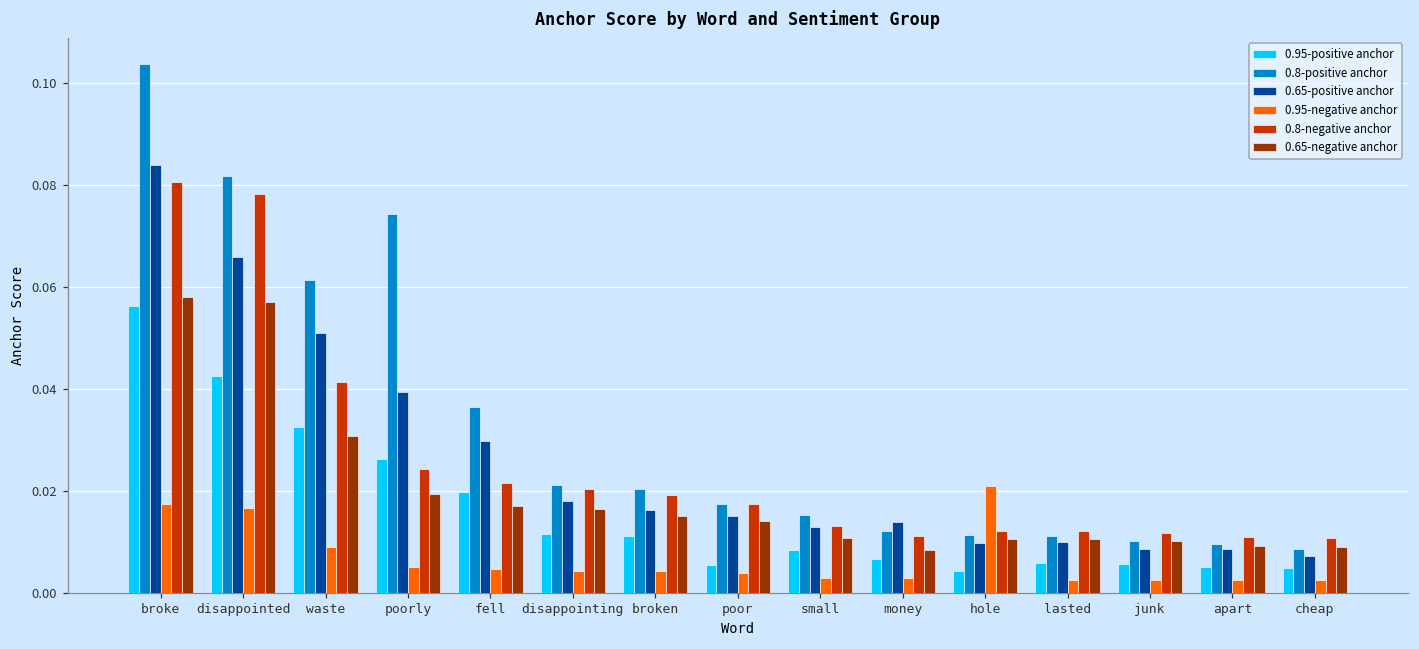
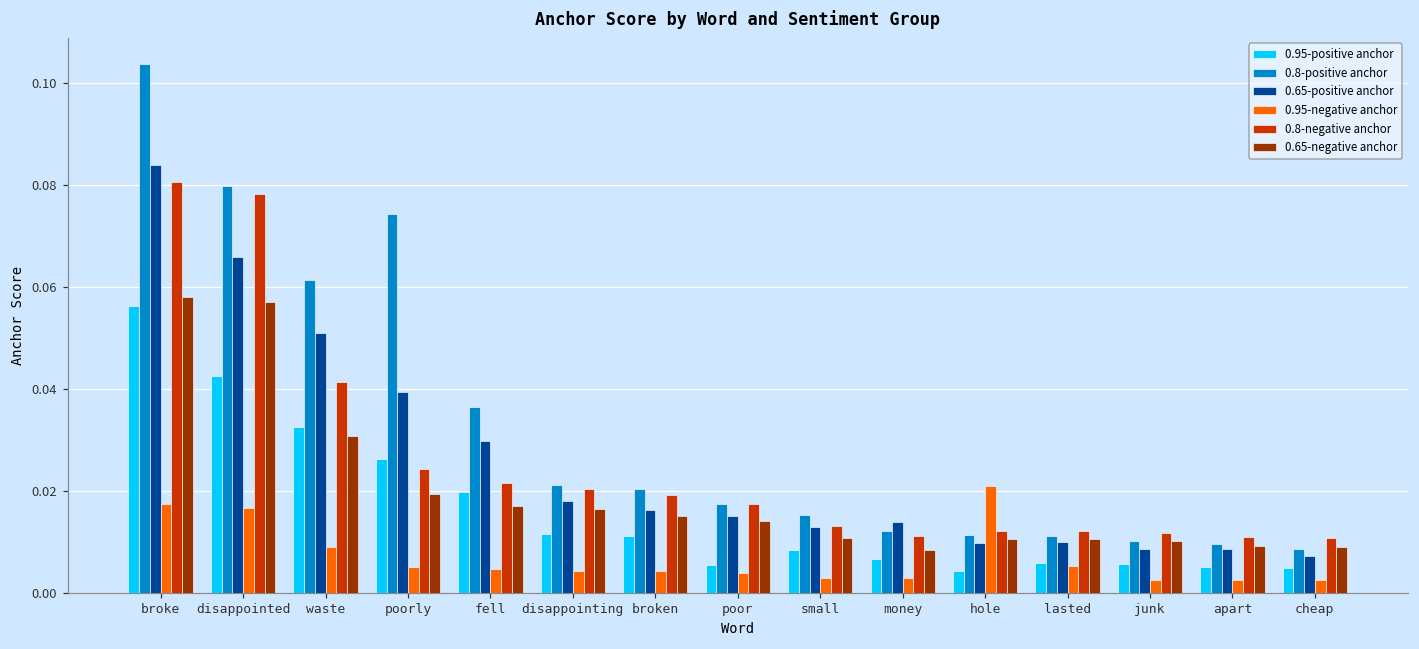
0.8-positive anchor, disappointed: 0.082 -> 0.080
0.95-negative anchor, lasted: 0.003 -> 0.005
